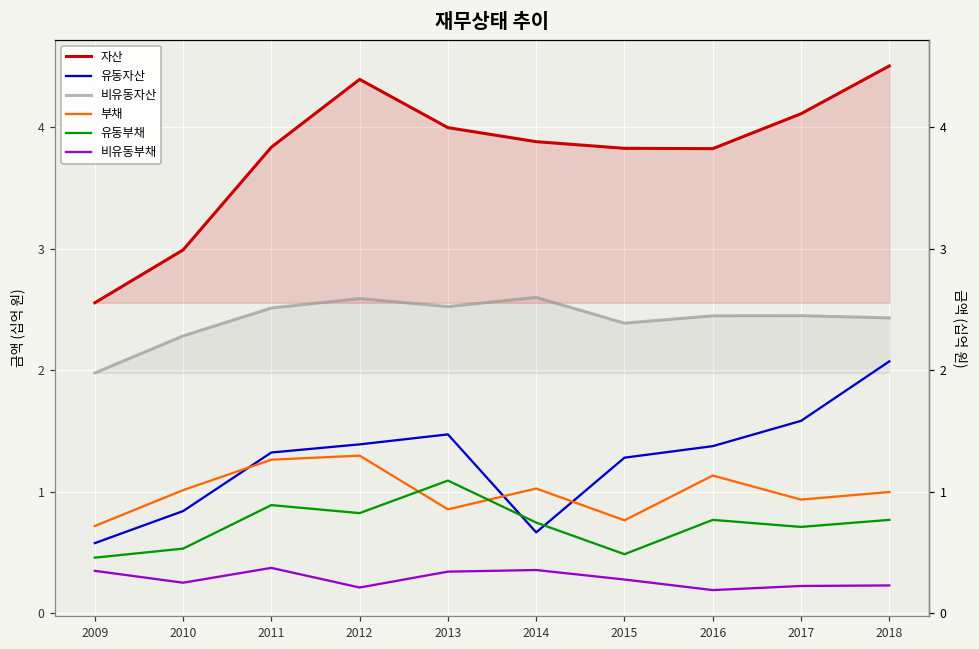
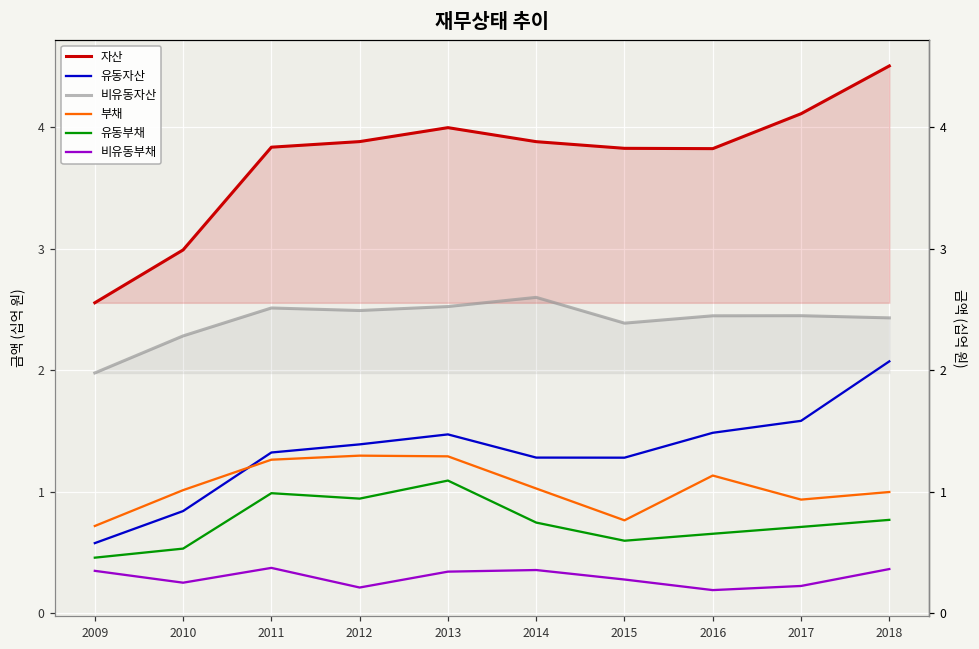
유동부채, 2011: 0.89 -> 0.99
자산, 2012: 4.39 -> 3.88
비유동자산, 2012: 2.59 -> 2.49
유동부채, 2012: 0.82 -> 0.94
부채, 2013: 0.85 -> 1.29
유동자산, 2014: 0.67 -> 1.28
유동부채, 2015: 0.49 -> 0.60
유동자산, 2016: 1.37 -> 1.48
유동부채, 2016: 0.77 -> 0.65
비유동부채, 2018: 0.23 -> 0.36
